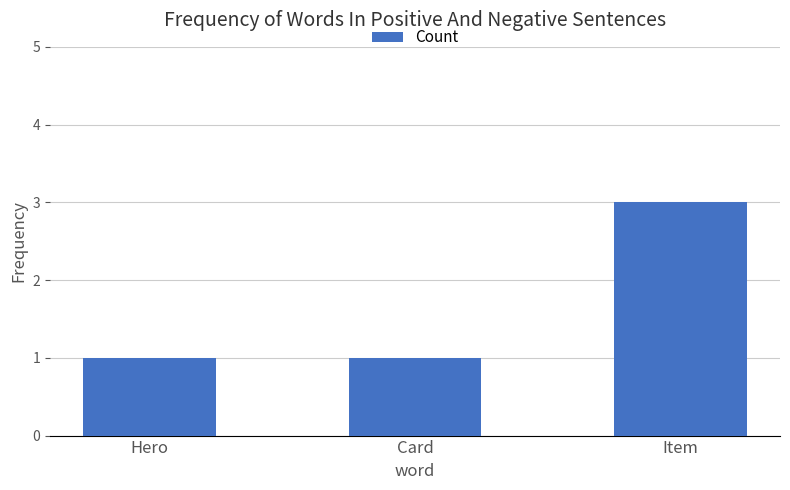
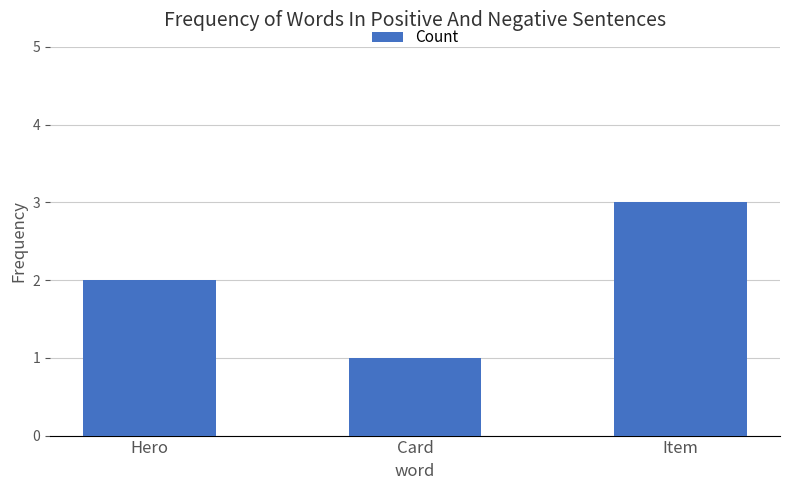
Hero: 1 -> 2
